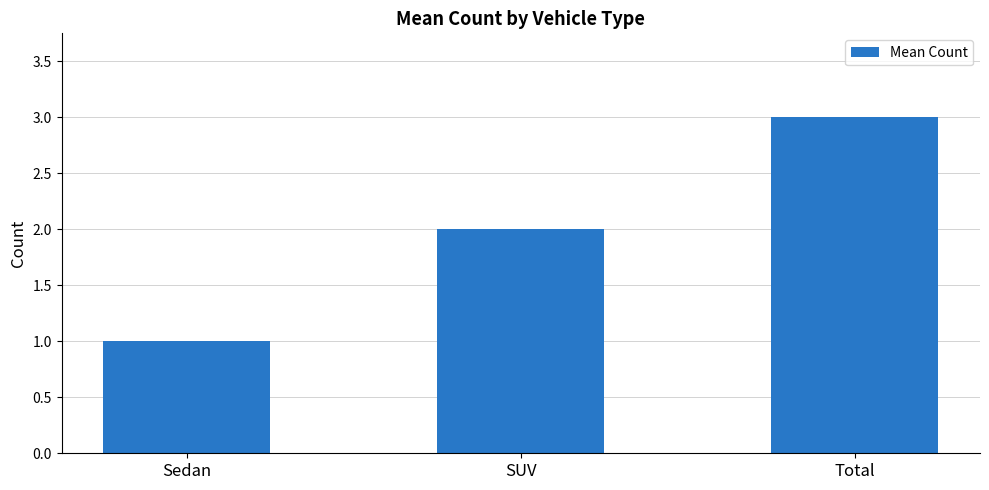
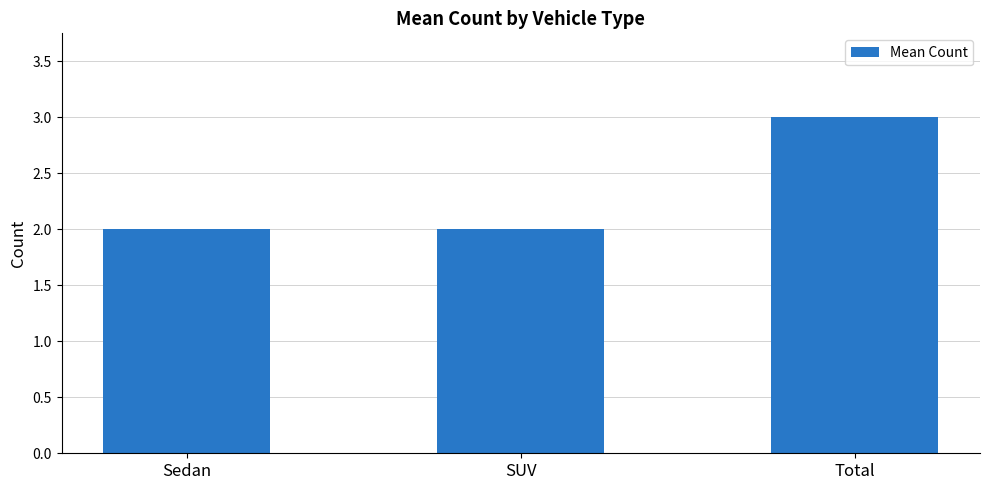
Sedan: 1 -> 2
